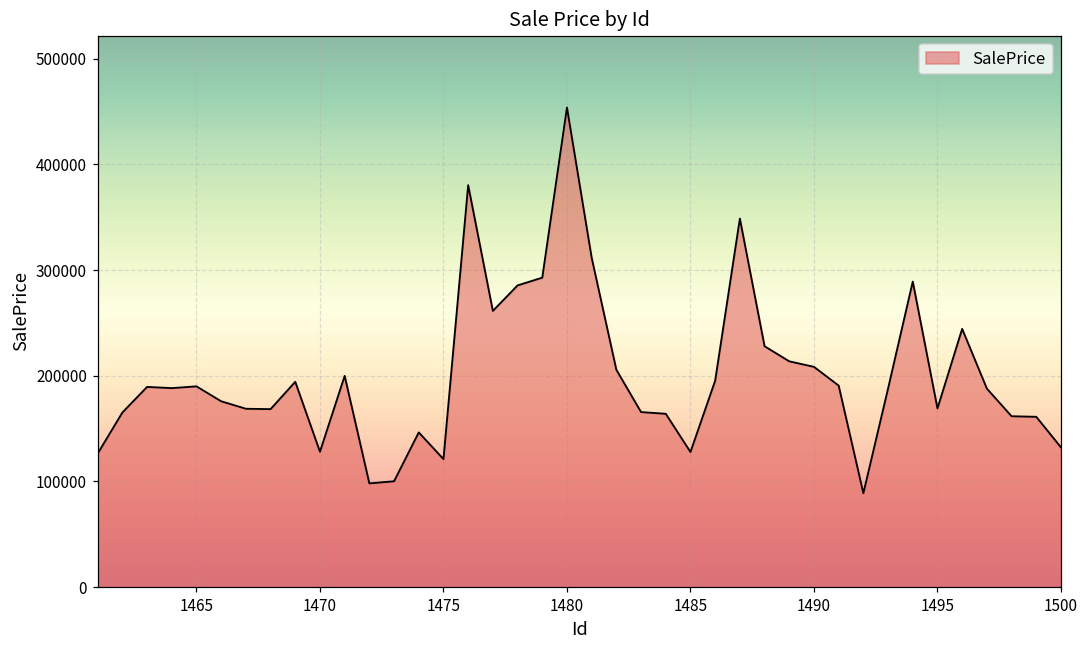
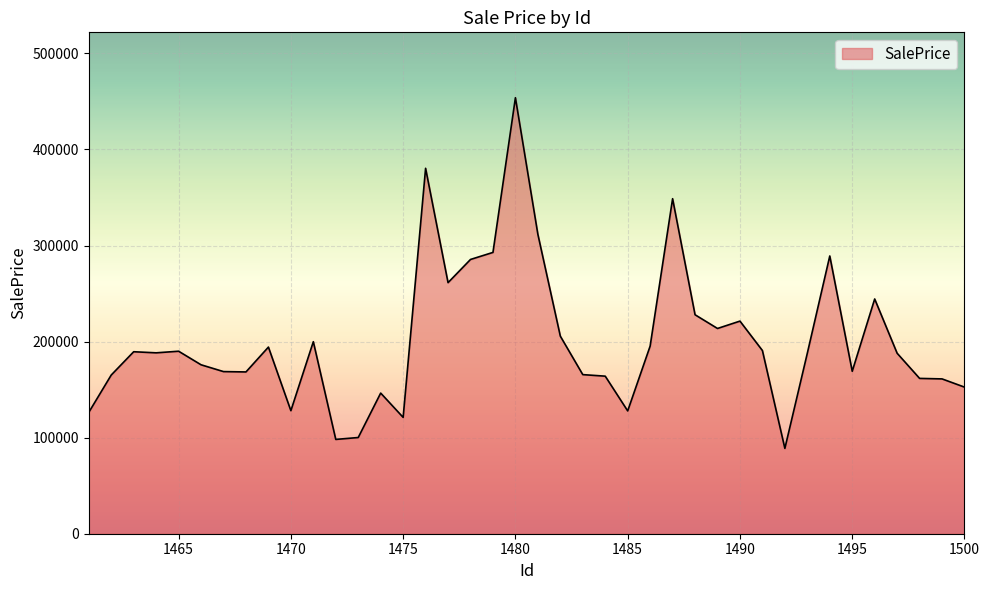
1490: 210000 -> 220000
1500: 130000 -> 150000
